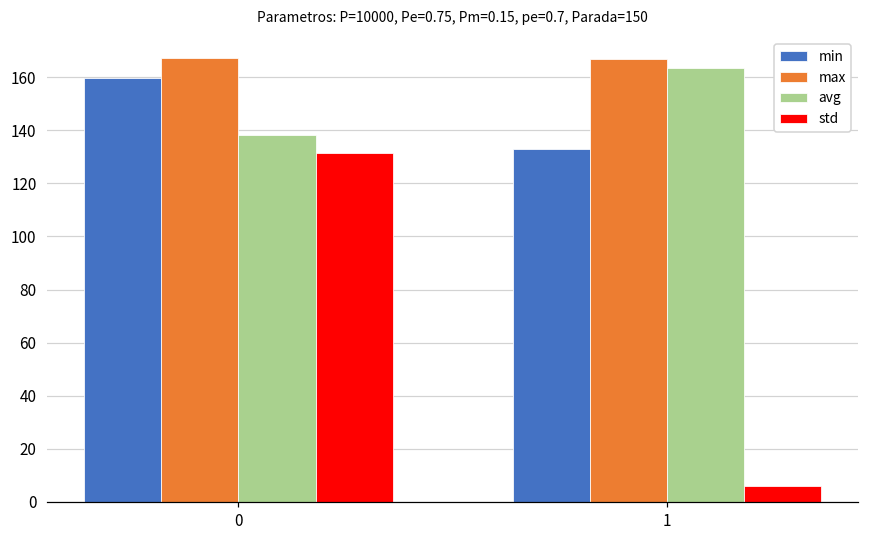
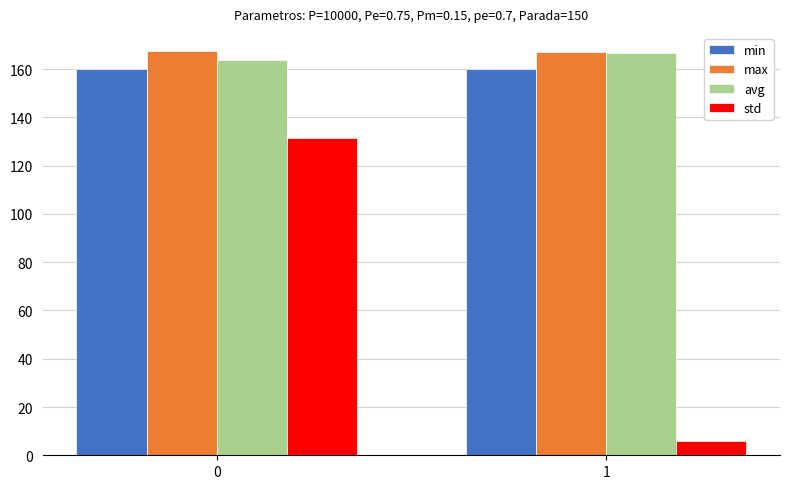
avg, 0: 138 -> 164
min, 1: 133 -> 160
avg, 1: 163 -> 167
